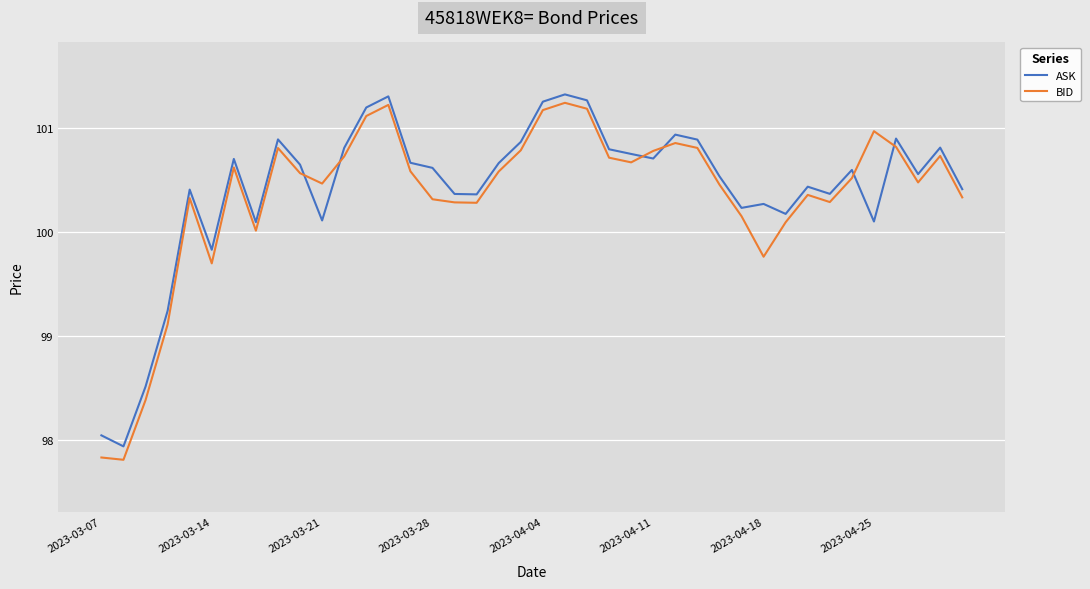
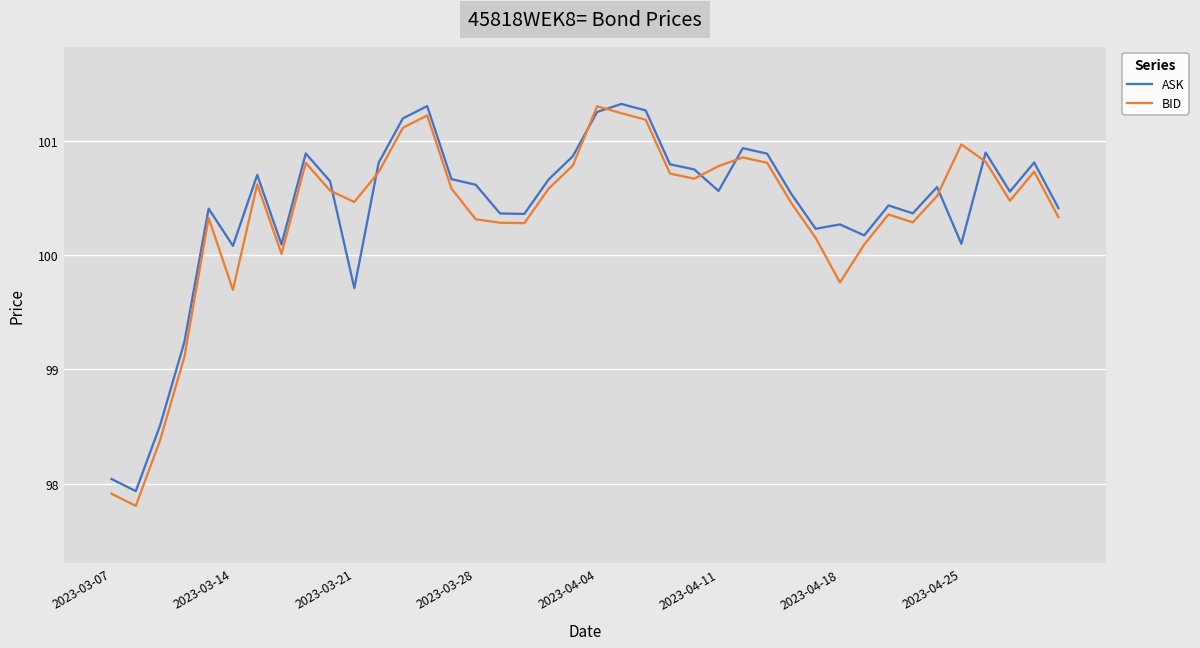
BID, 2023-03-07: 97.83 -> 97.91
ASK, 2023-03-14: 99.83 -> 100.08
ASK, 2023-03-21: 100.11 -> 99.71
BID, 2023-04-04: 101.17 -> 101.30
ASK, 2023-04-11: 100.71 -> 100.56
